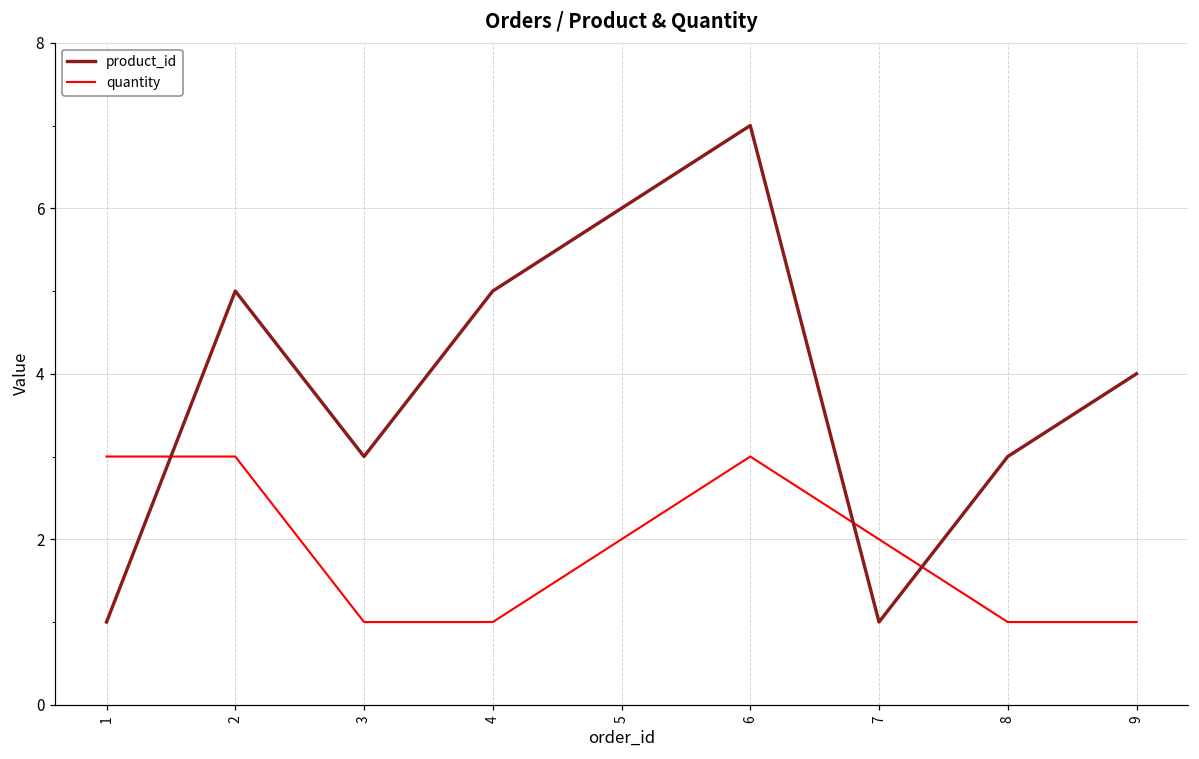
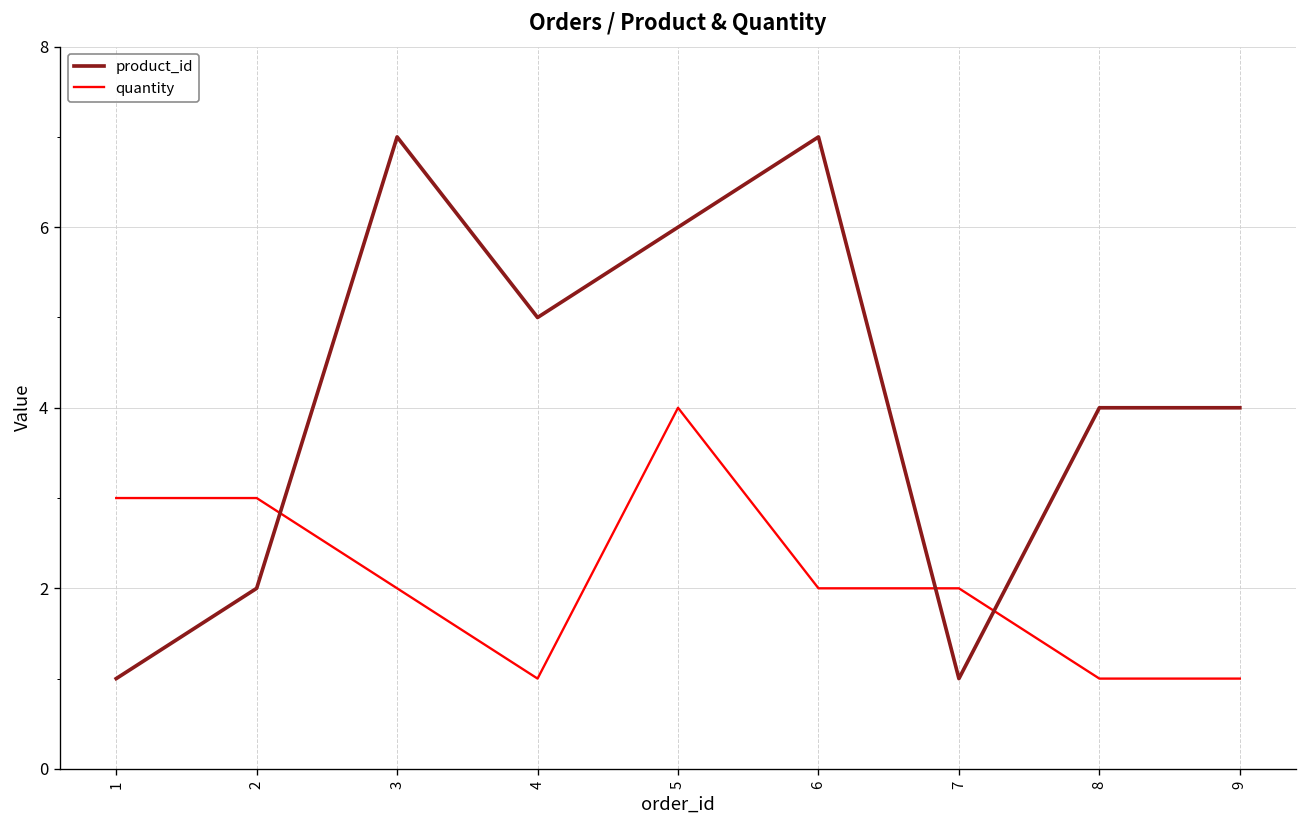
product_id, 2: 5 -> 2
product_id, 3: 3 -> 7
quantity, 3: 1 -> 2
quantity, 5: 2 -> 4
quantity, 6: 3 -> 2
product_id, 8: 3 -> 4
